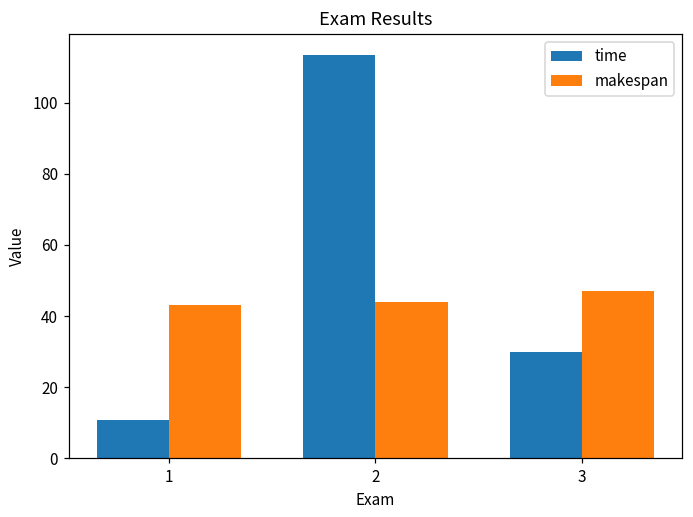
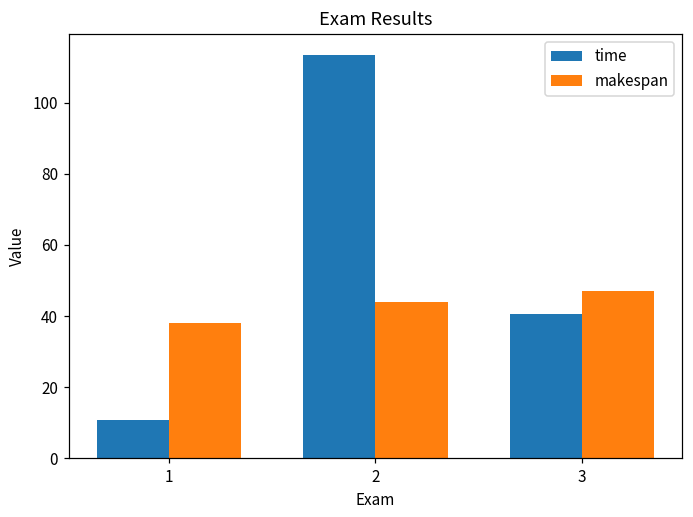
makespan, 1: 43 -> 38
time, 3: 30 -> 41
